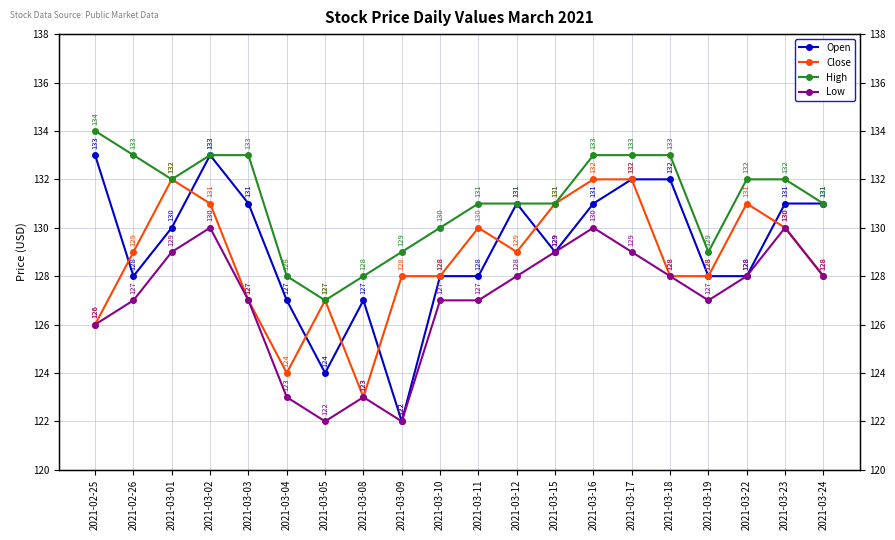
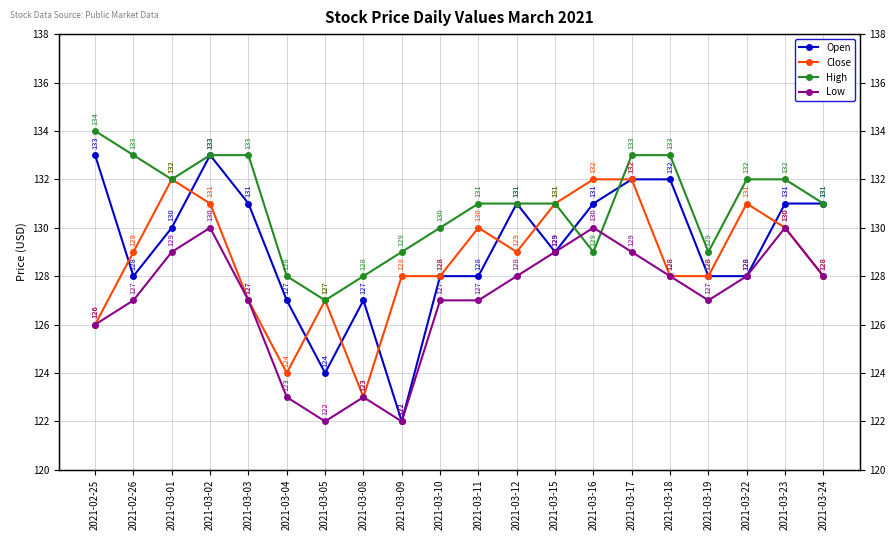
High, 2021-03-16: 133 -> 129
